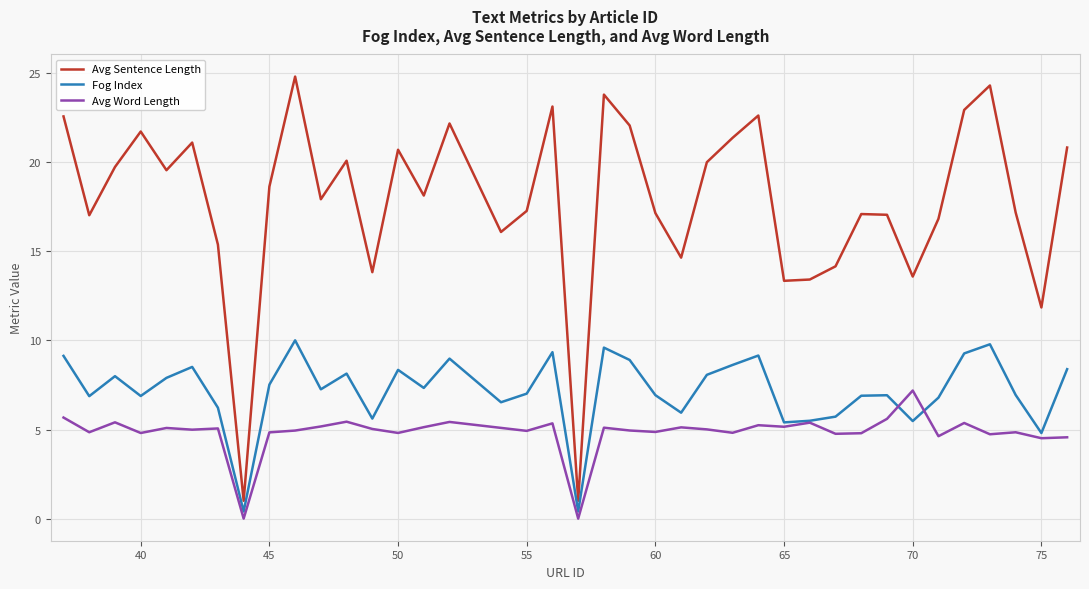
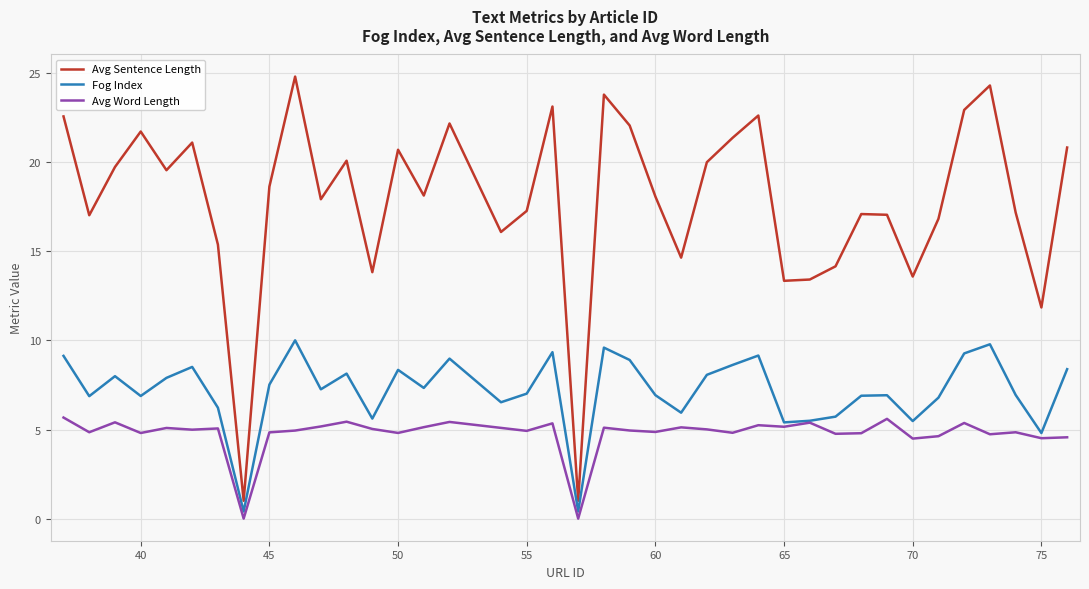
Avg Sentence Length, 60: 17.1 -> 18.1
Avg Word Length, 70: 7.2 -> 4.5
